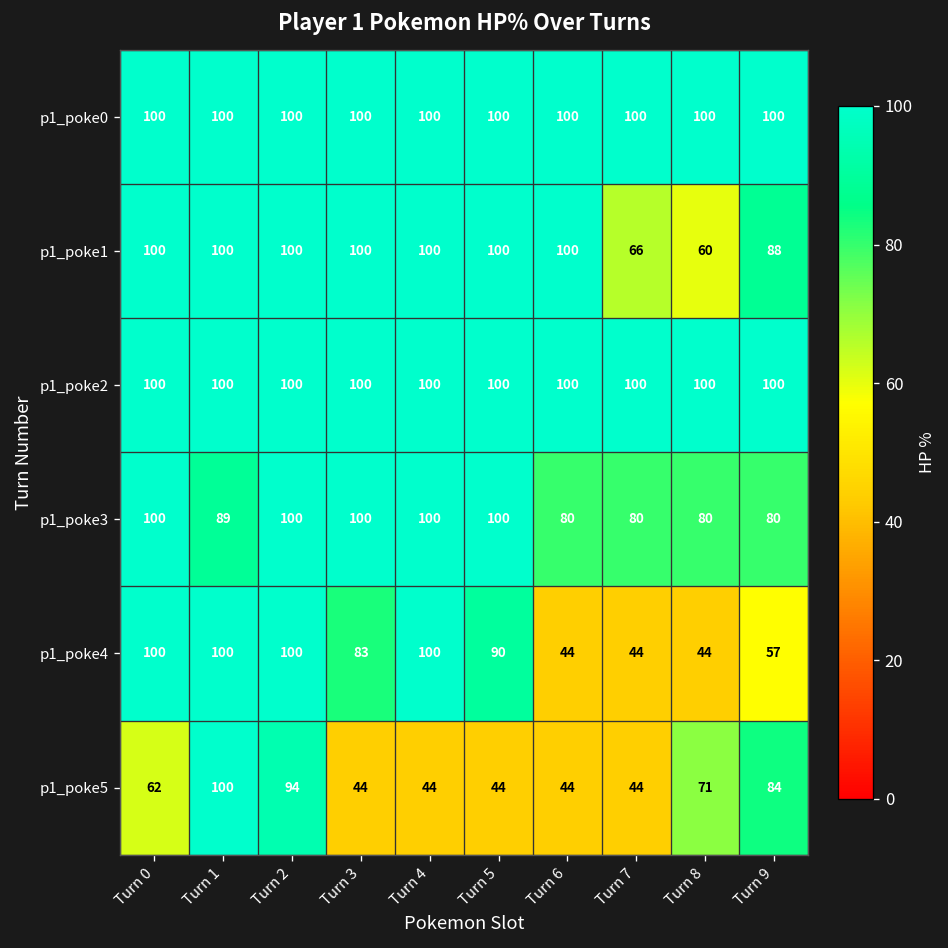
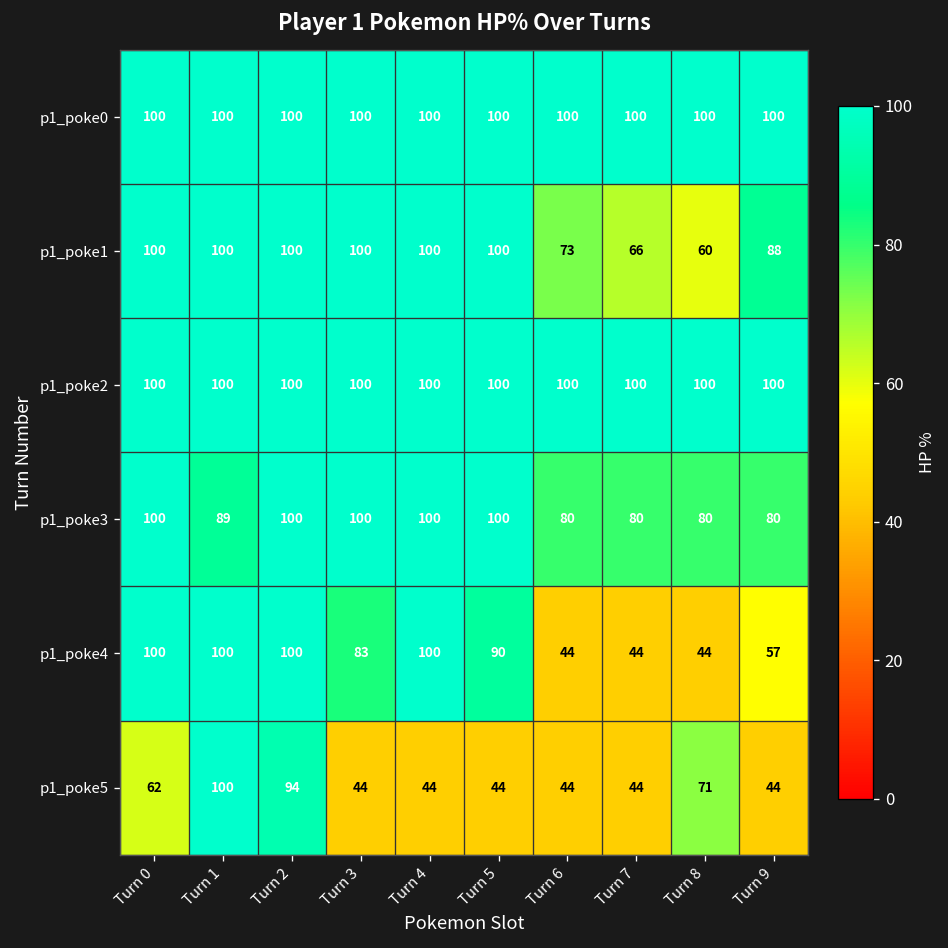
p1_poke1, Turn 6: 100 -> 73
p1_poke5, Turn 9: 84 -> 44
